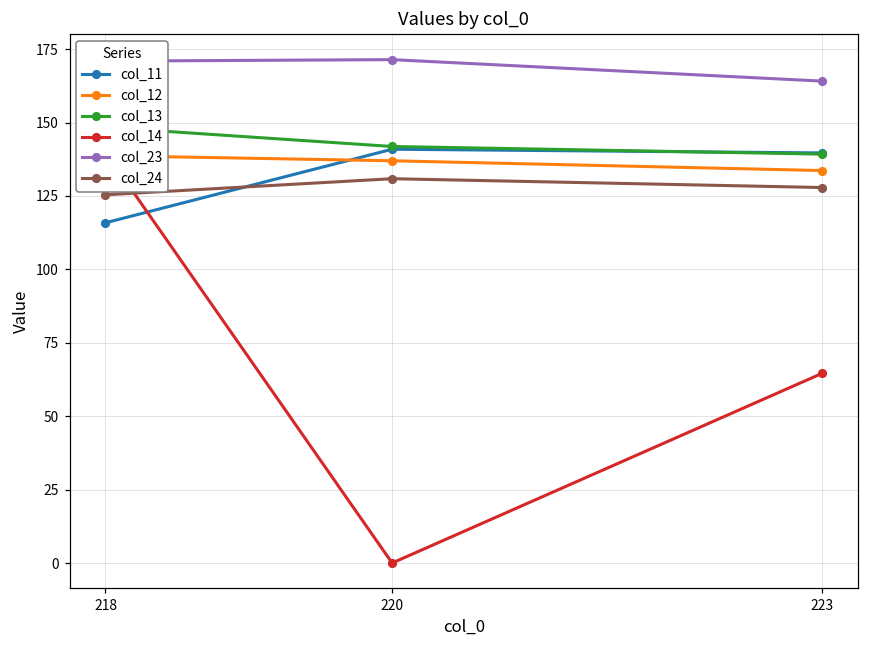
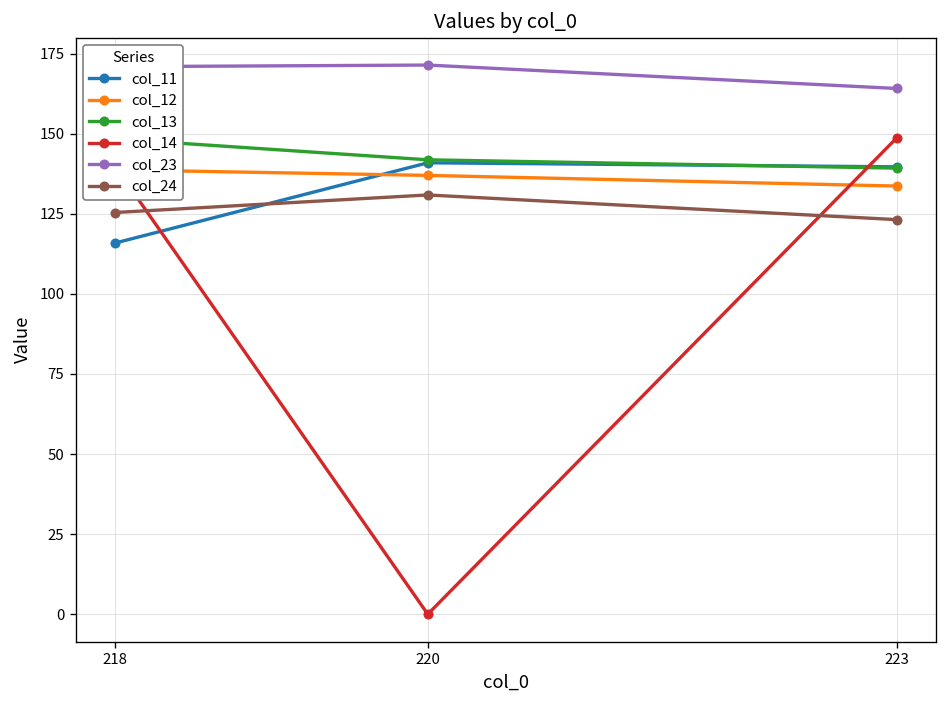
col_14, 223: 65 -> 149
col_24, 223: 128 -> 123
